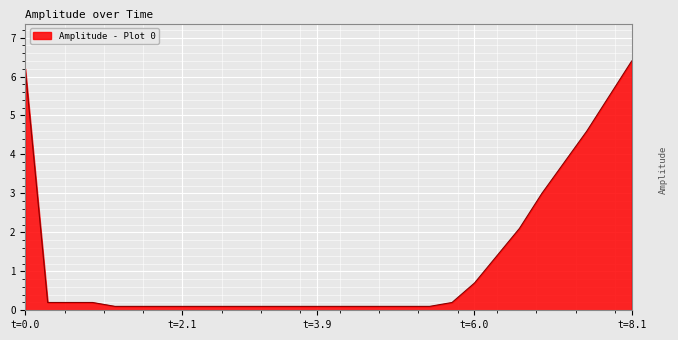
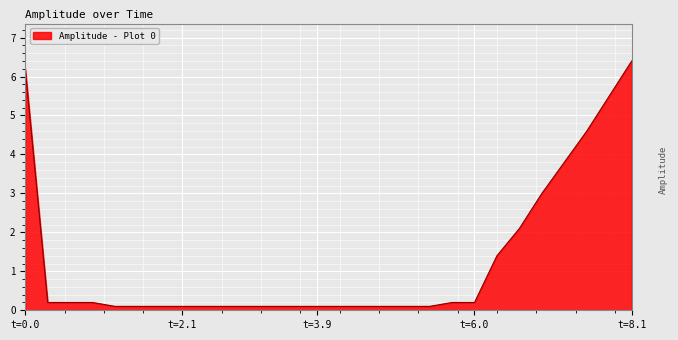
t=6.0: 0.7 -> 0.2
